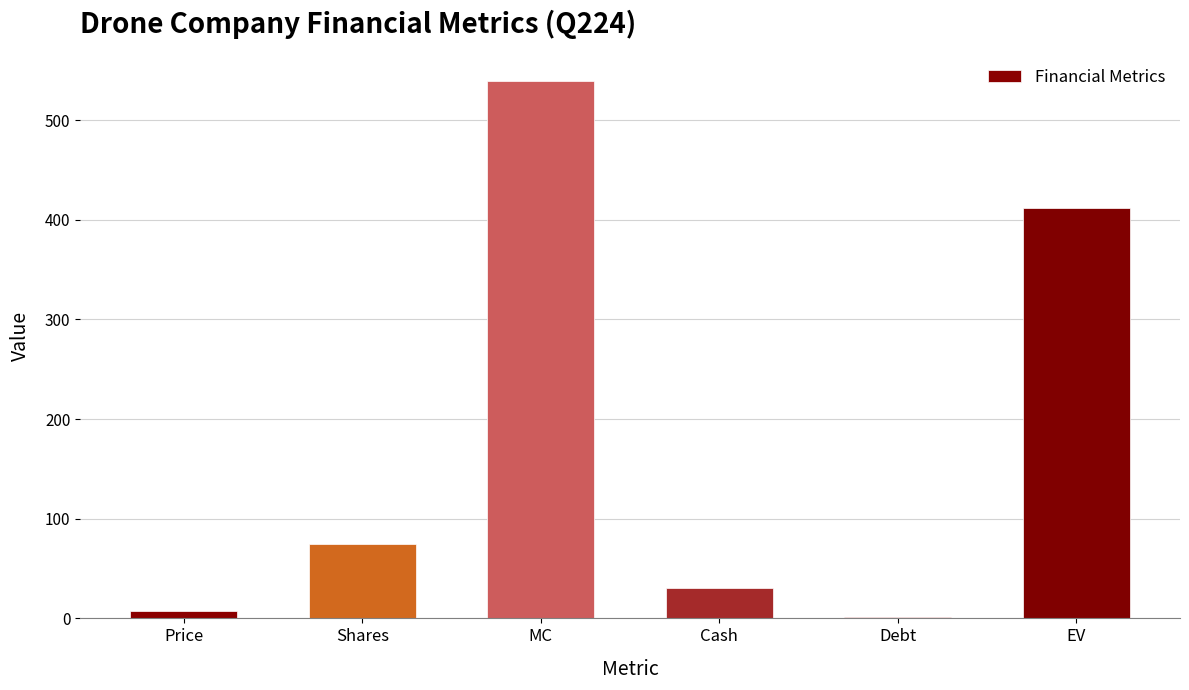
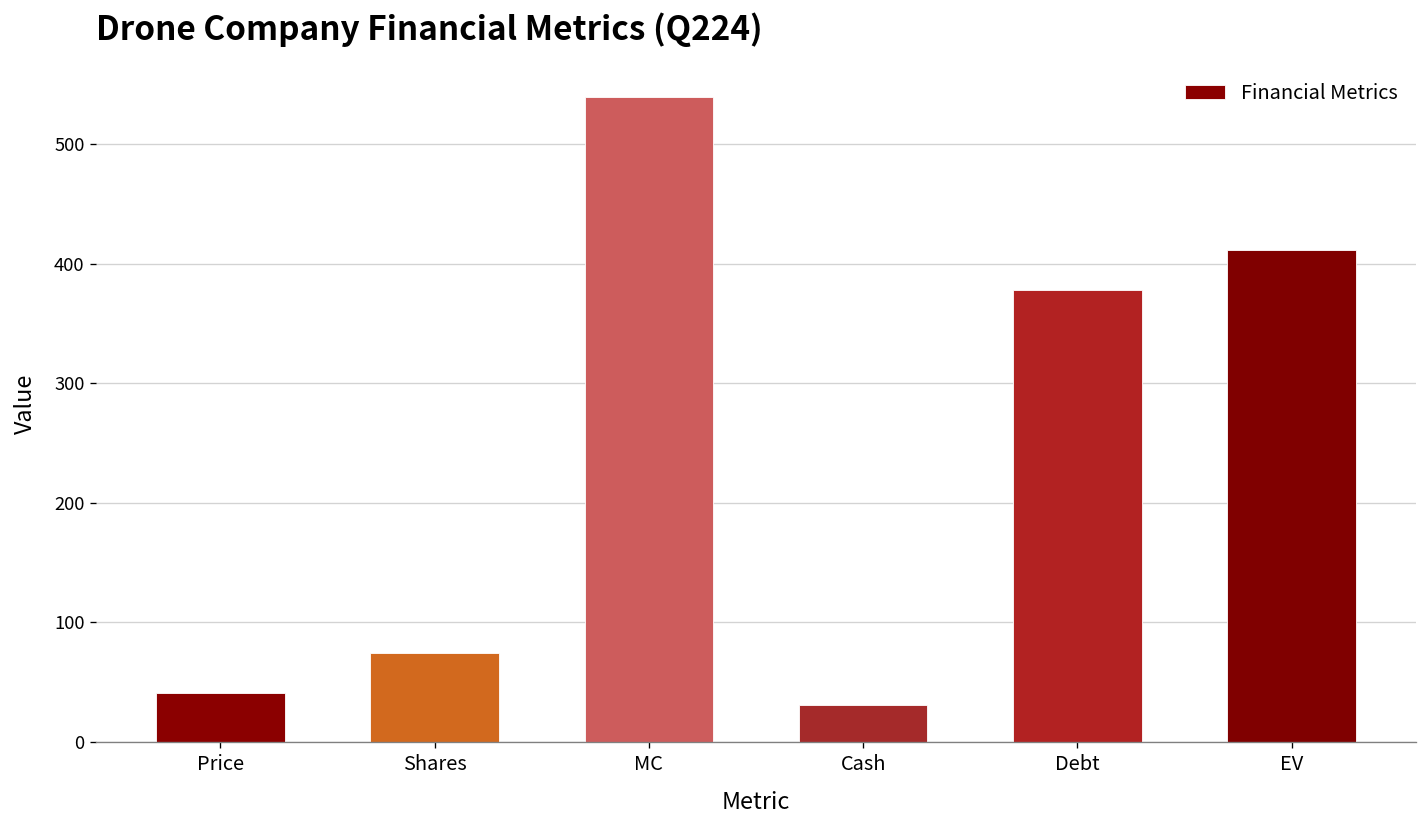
Price: 10 -> 40
Debt: 0 -> 380
